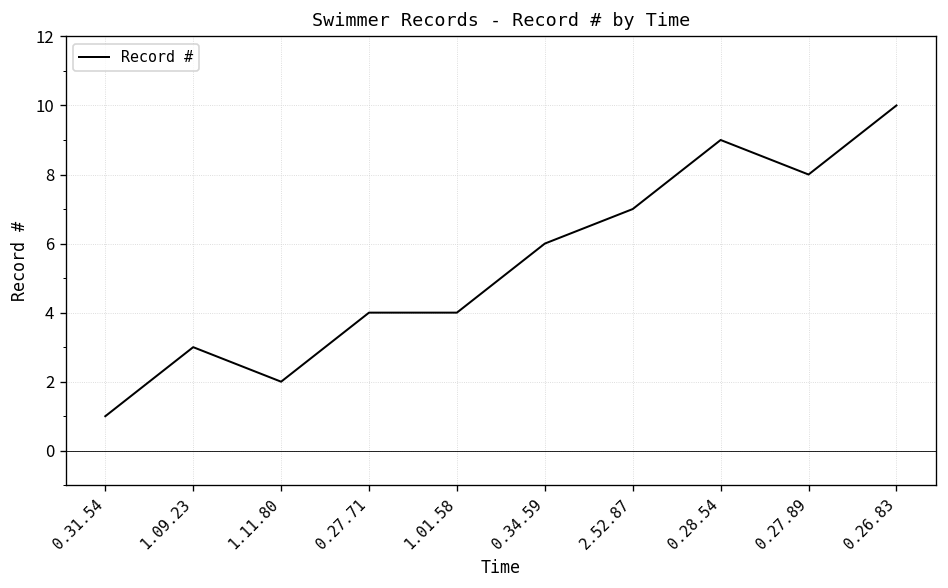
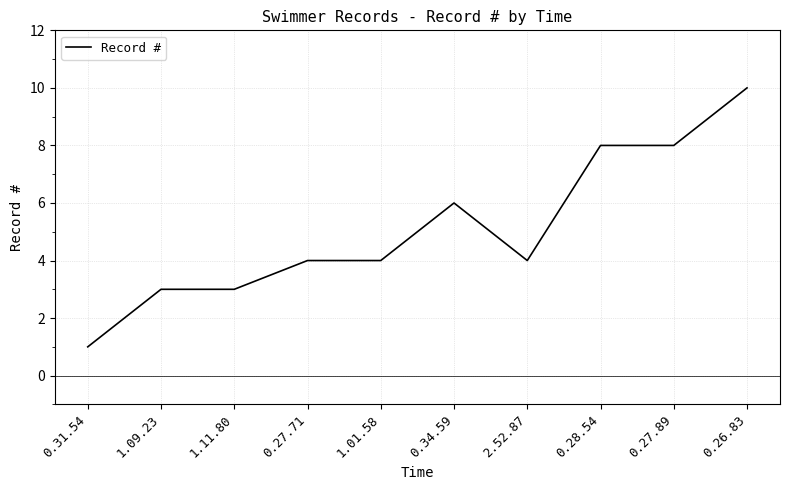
1.11.80: 2 -> 3
2.52.87: 7 -> 4
0.28.54: 9 -> 8
